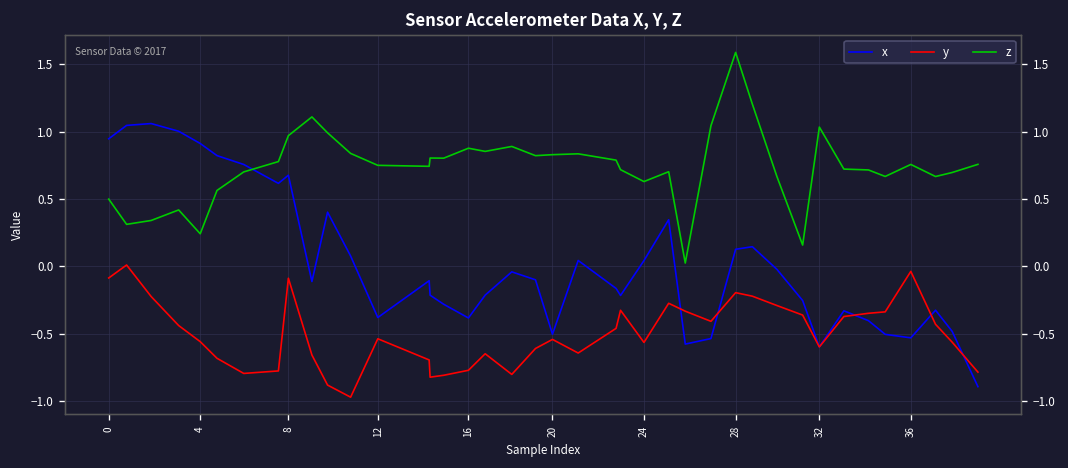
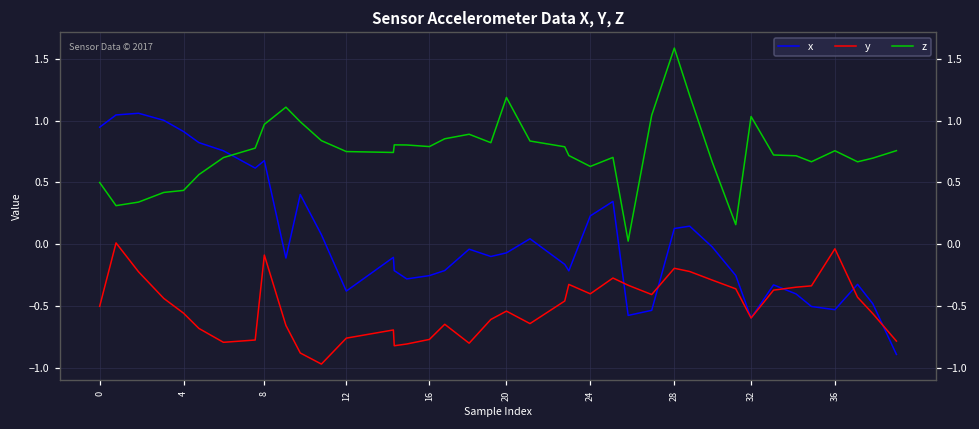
y, 0: -0.09 -> -0.50
z, 4: 0.24 -> 0.44
y, 12: -0.54 -> -0.76
x, 16: -0.38 -> -0.25
z, 16: 0.88 -> 0.79
x, 20: -0.50 -> -0.07
z, 20: 0.83 -> 1.19
x, 24: 0.04 -> 0.23
y, 24: -0.56 -> -0.40
